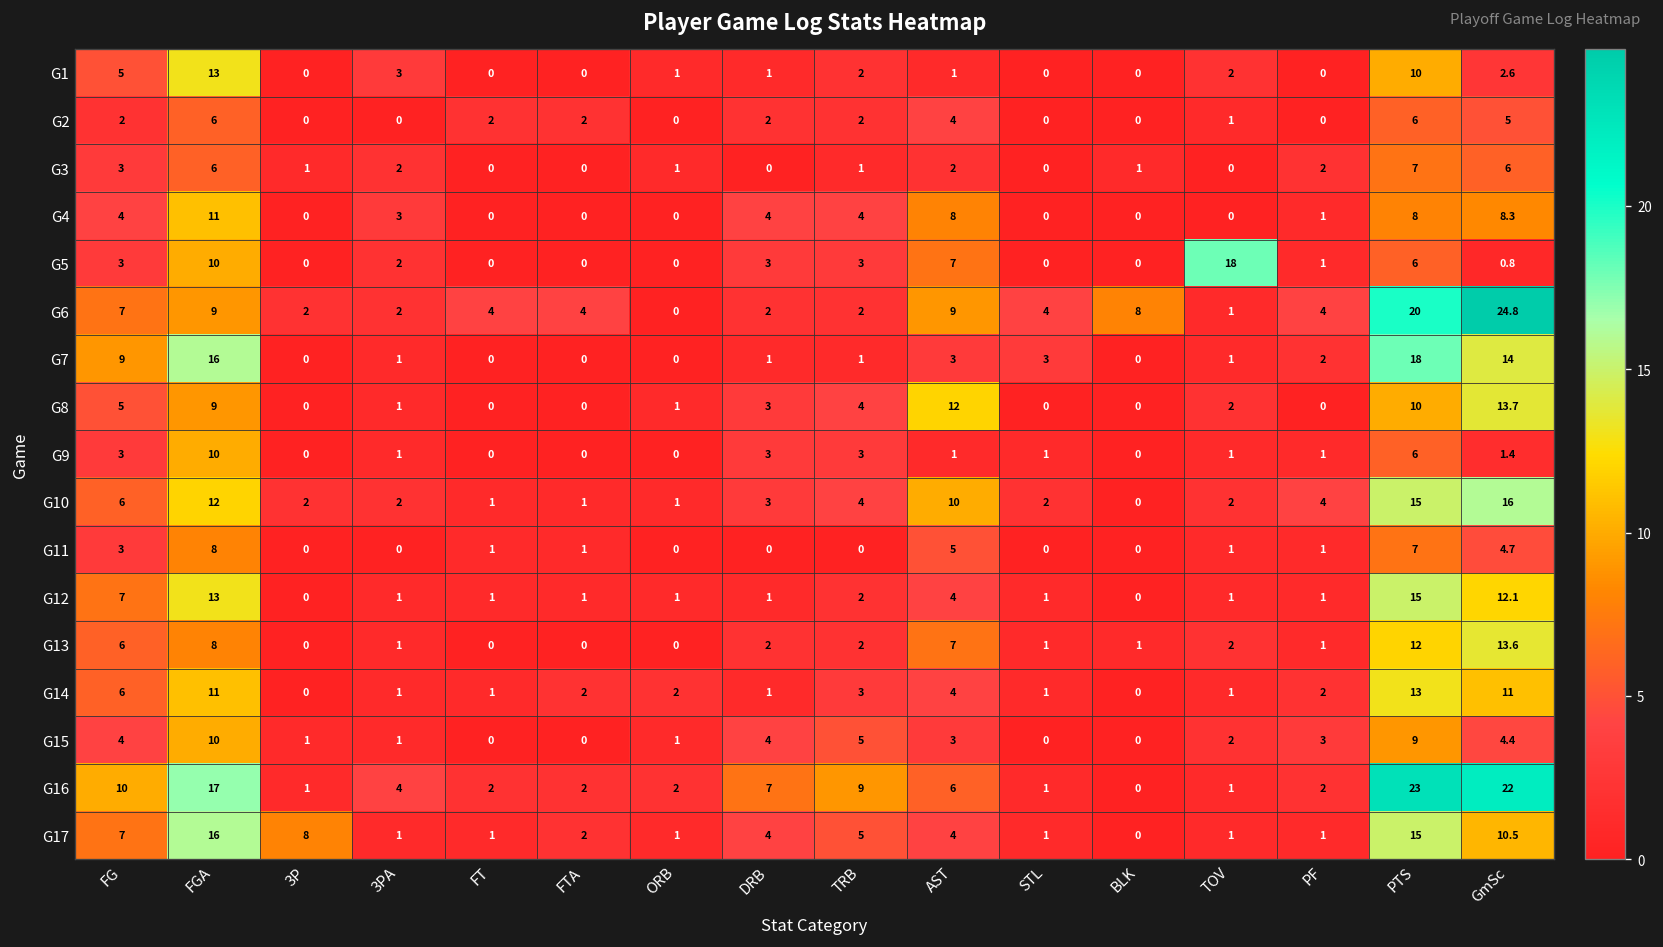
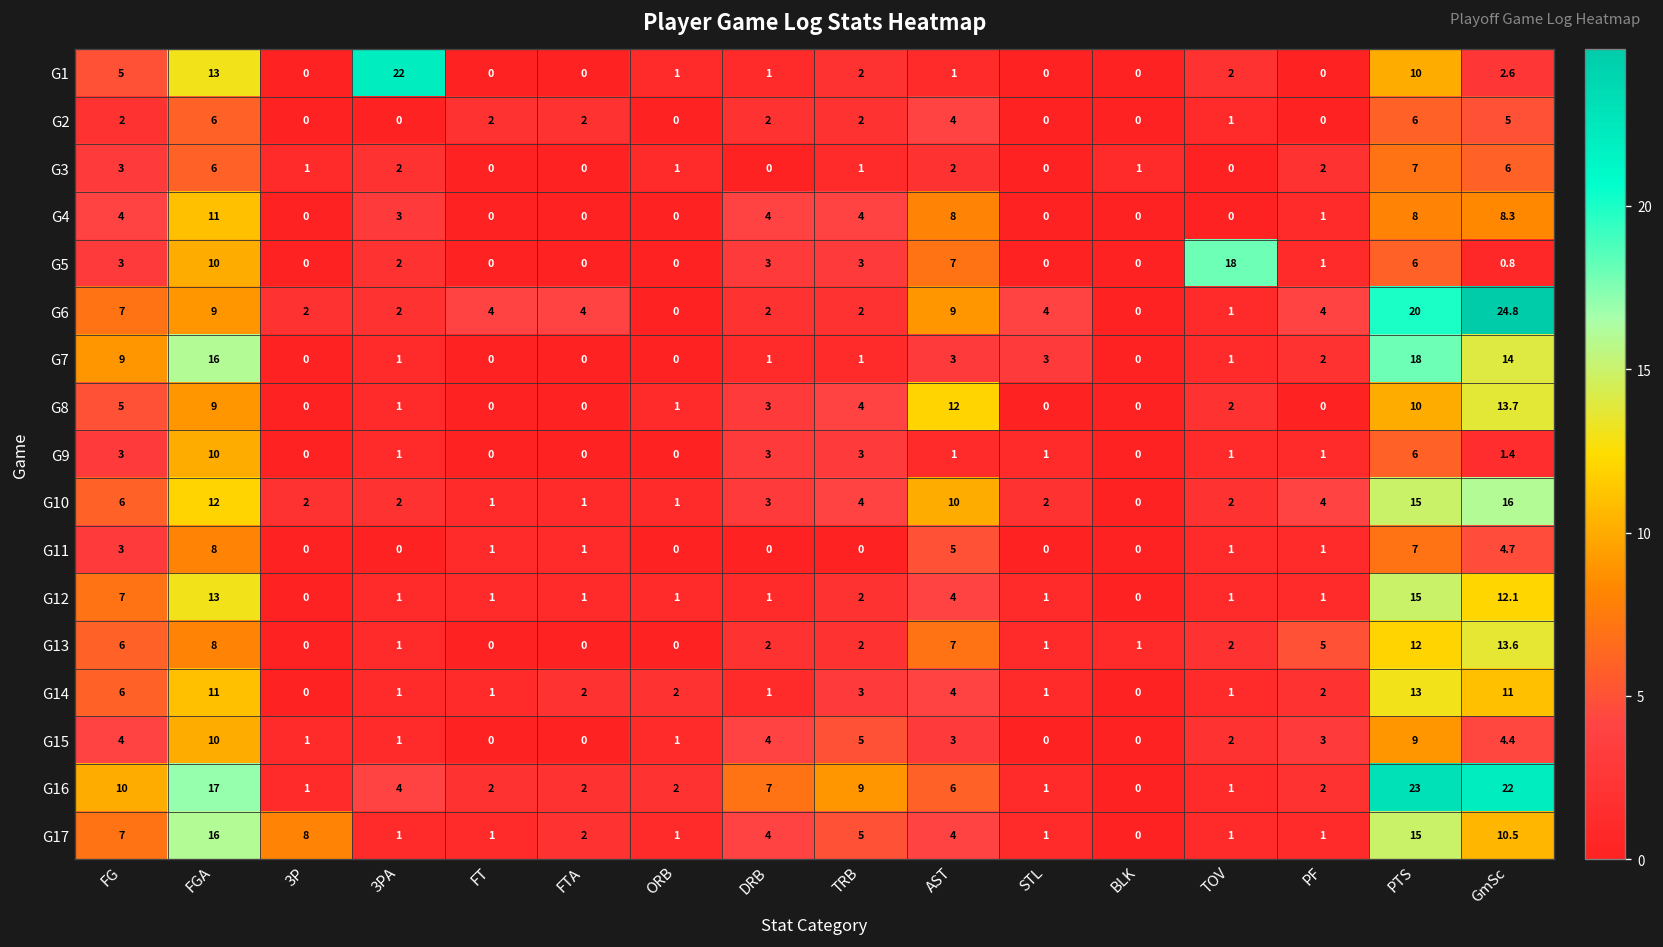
G1, 3PA: 3 -> 22
G6, BLK: 8 -> 0
G13, PF: 1 -> 5
